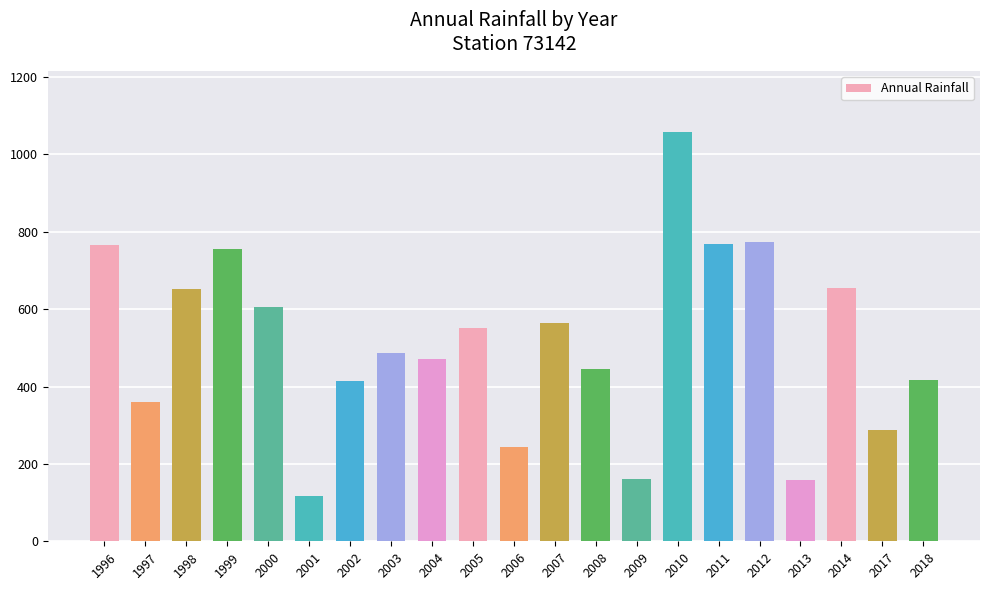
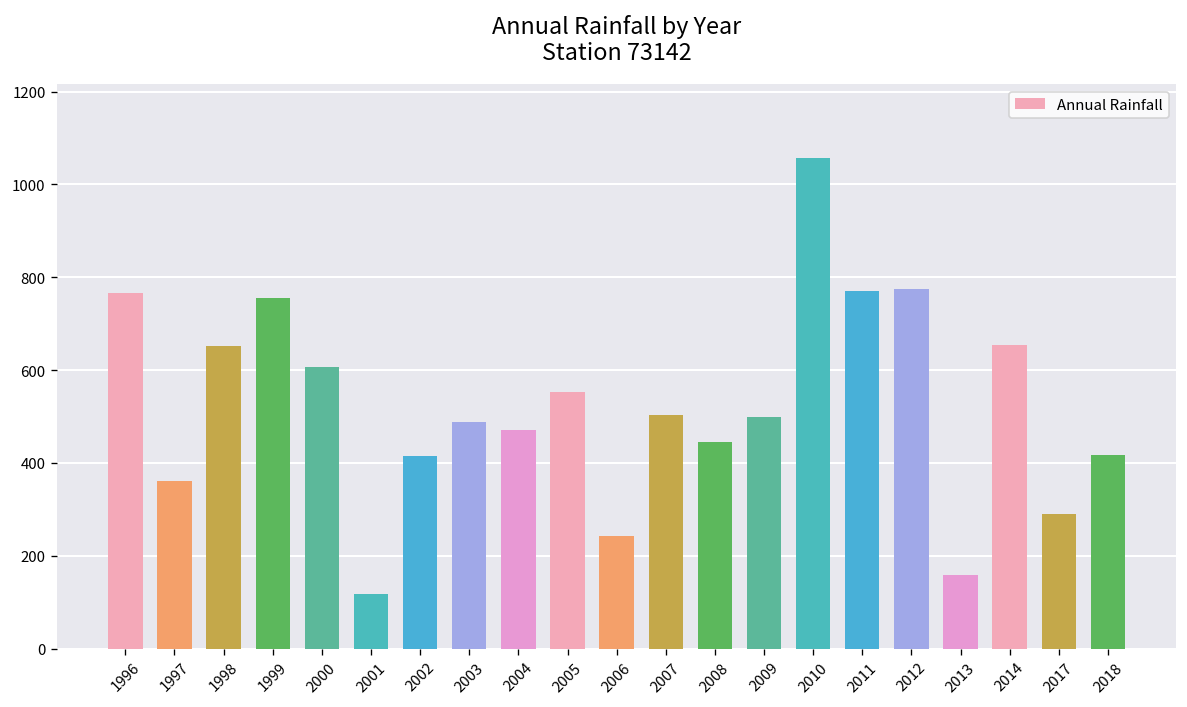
2007: 570 -> 500
2009: 160 -> 500
